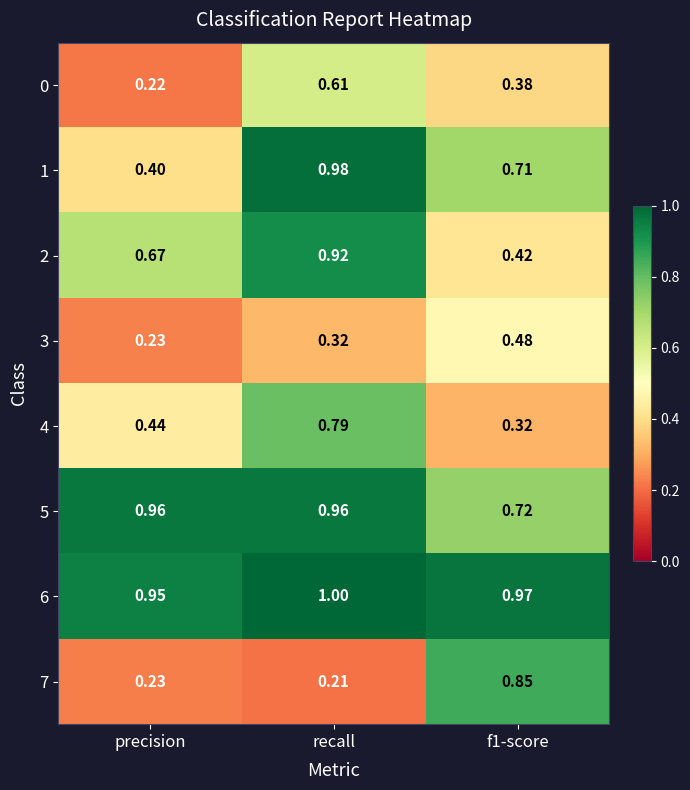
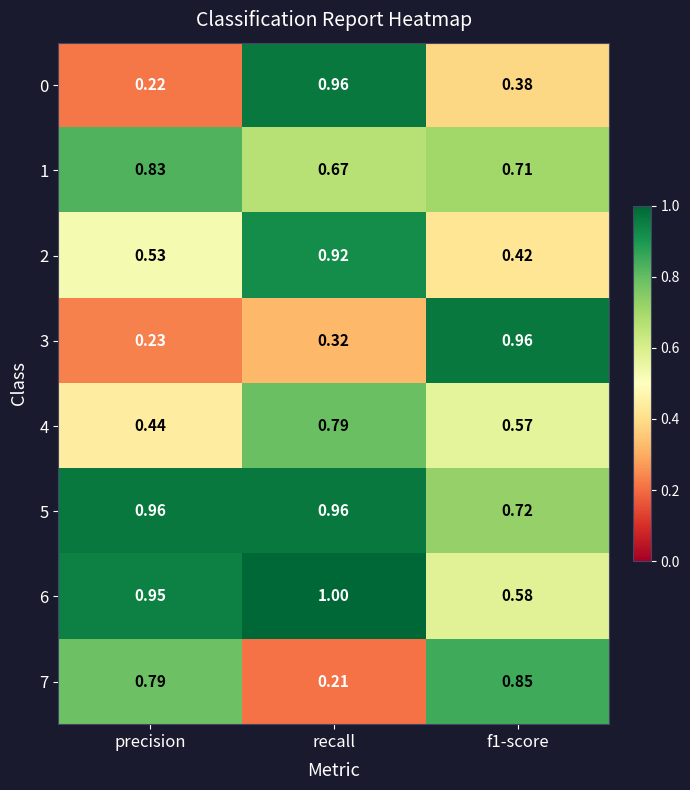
0, recall: 0.61 -> 0.96
1, precision: 0.40 -> 0.83
1, recall: 0.98 -> 0.67
2, precision: 0.67 -> 0.53
3, f1-score: 0.48 -> 0.96
4, f1-score: 0.32 -> 0.57
6, f1-score: 0.97 -> 0.58
7, precision: 0.23 -> 0.79
